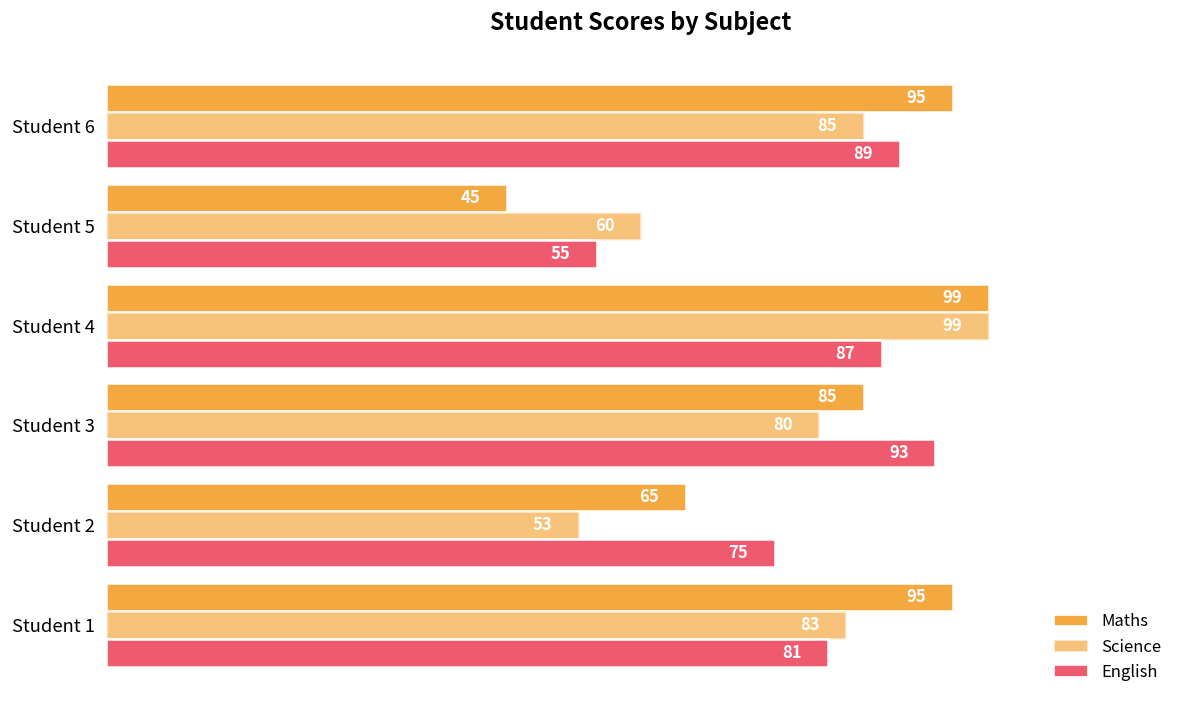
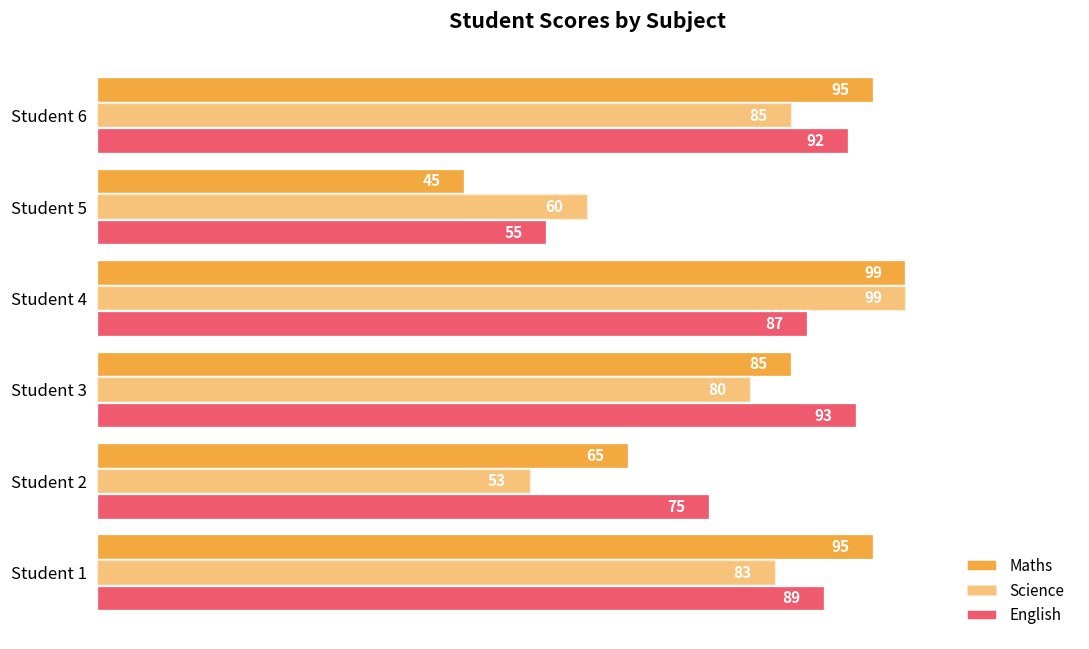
English, Student 6: 89 -> 92
English, Student 1: 81 -> 89
